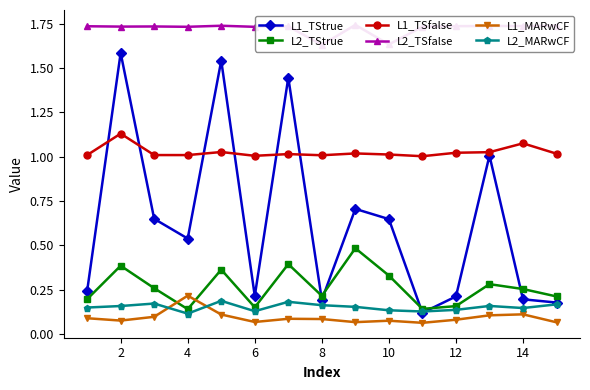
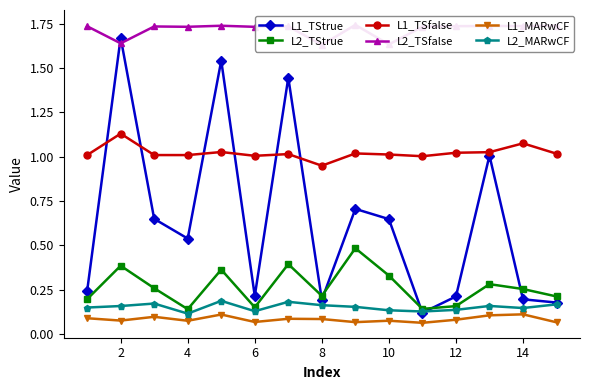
L1_TStrue, 2: 1.59 -> 1.67
L2_TSfalse, 2: 1.73 -> 1.64
L1_MARwCF, 4: 0.22 -> 0.07
L1_TSfalse, 8: 1.01 -> 0.95
